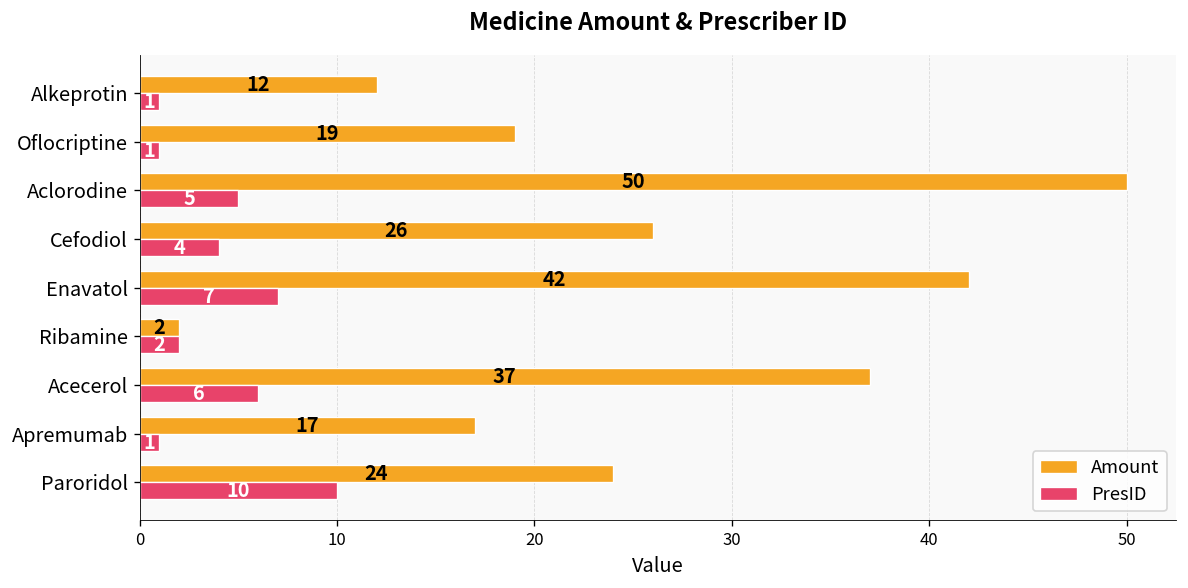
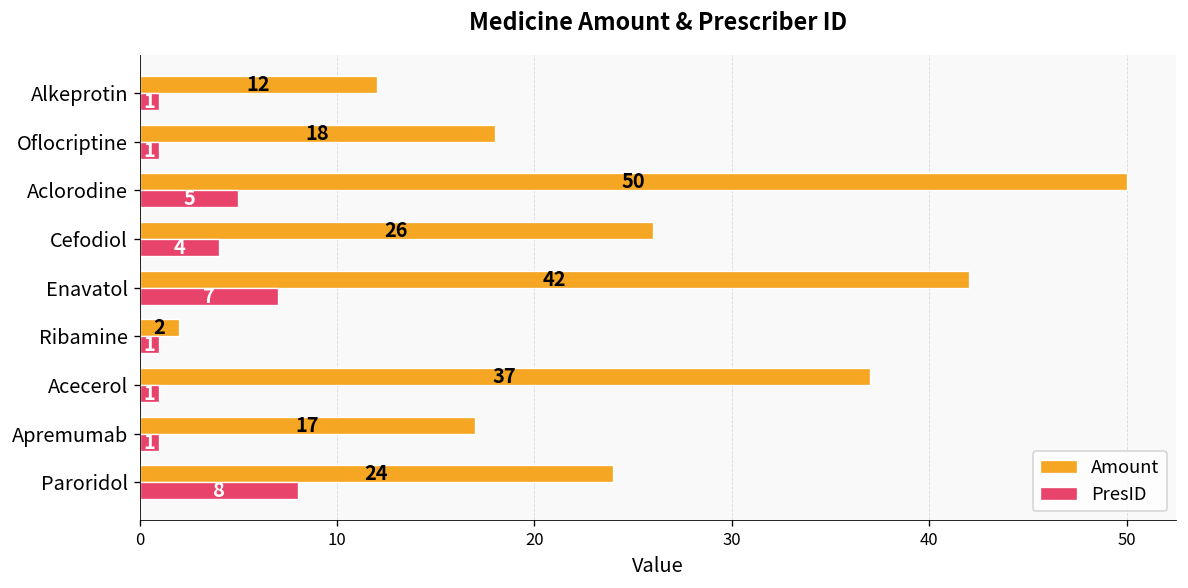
Amount, Oflocriptine: 19 -> 18
PresID, Ribamine: 2 -> 1
PresID, Acecerol: 6 -> 1
PresID, Paroridol: 10 -> 8
